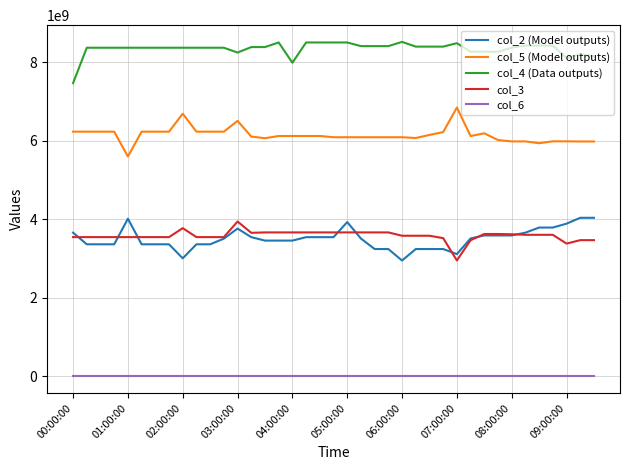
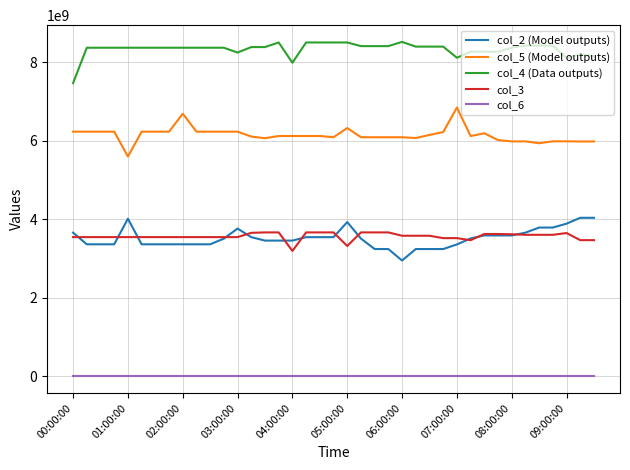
col_2 (Model outputs), 02:00:00: 3000000000 -> 3400000000
col_3, 02:00:00: 3800000000 -> 3600000000
col_5 (Model outputs), 03:00:00: 6500000000 -> 6200000000
col_3, 03:00:00: 3900000000 -> 3600000000
col_3, 04:00:00: 3700000000 -> 3200000000
col_5 (Model outputs), 05:00:00: 6100000000 -> 6300000000
col_3, 05:00:00: 3700000000 -> 3300000000
col_2 (Model outputs), 07:00:00: 3100000000 -> 3400000000
col_4 (Data outputs), 07:00:00: 8500000000 -> 8100000000
col_3, 07:00:00: 3000000000 -> 3500000000
col_3, 09:00:00: 3400000000 -> 3700000000
